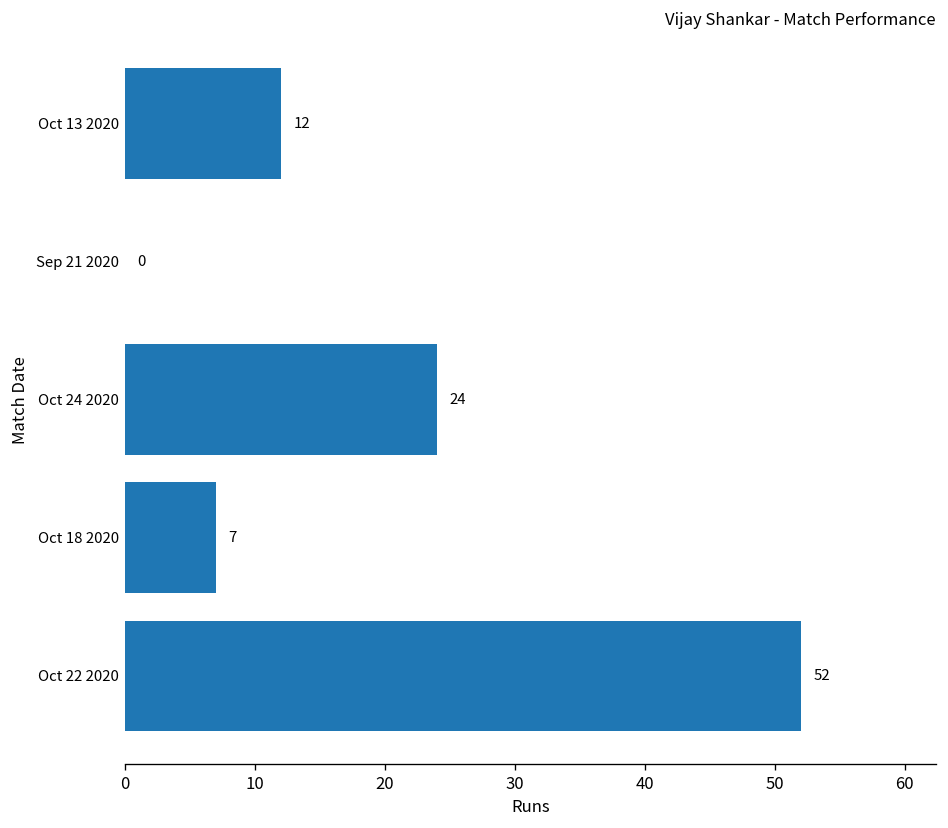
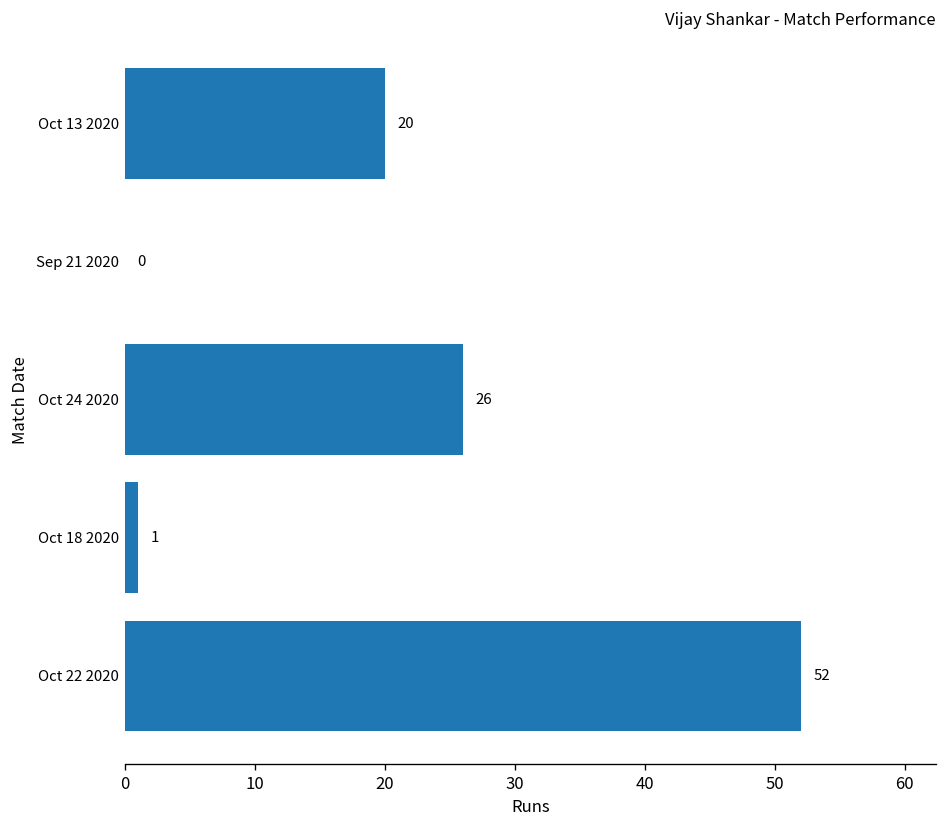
Oct 13 2020: 12 -> 20
Oct 24 2020: 24 -> 26
Oct 18 2020: 7 -> 1
